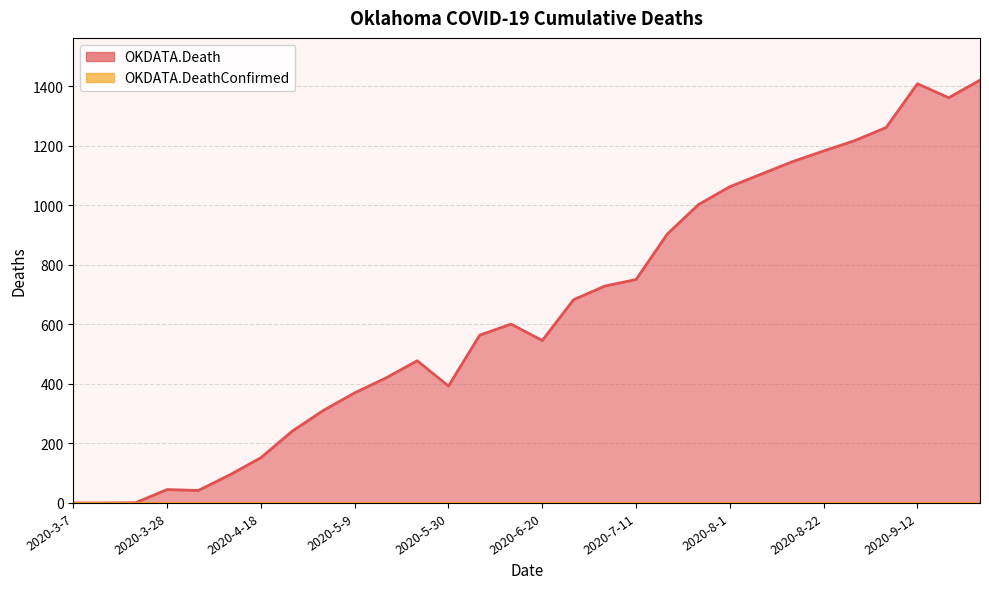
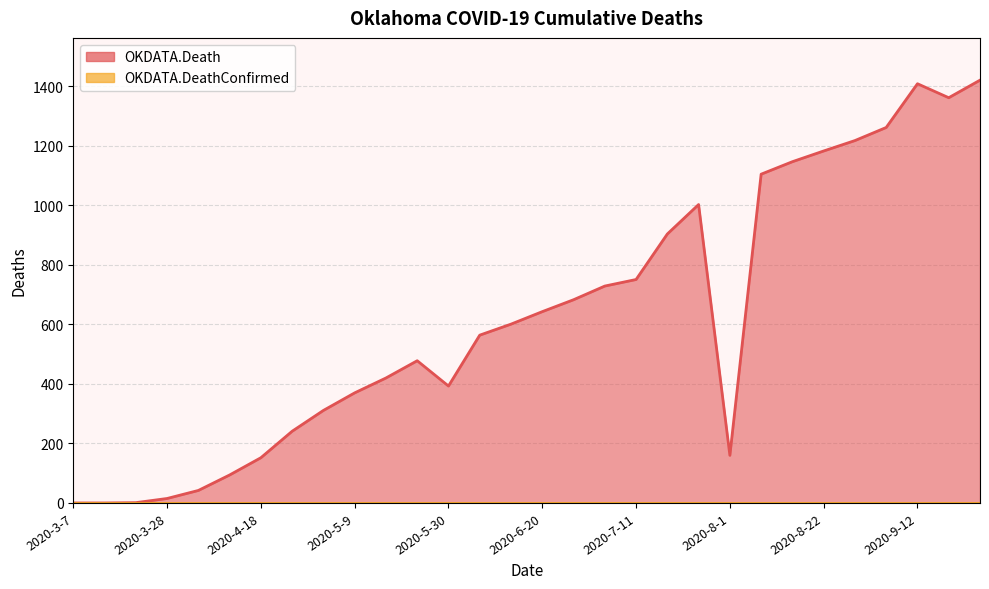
OKDATA.Death, 2020-3-28: 50 -> 20
OKDATA.Death, 2020-6-20: 550 -> 640
OKDATA.Death, 2020-8-1: 1060 -> 160
